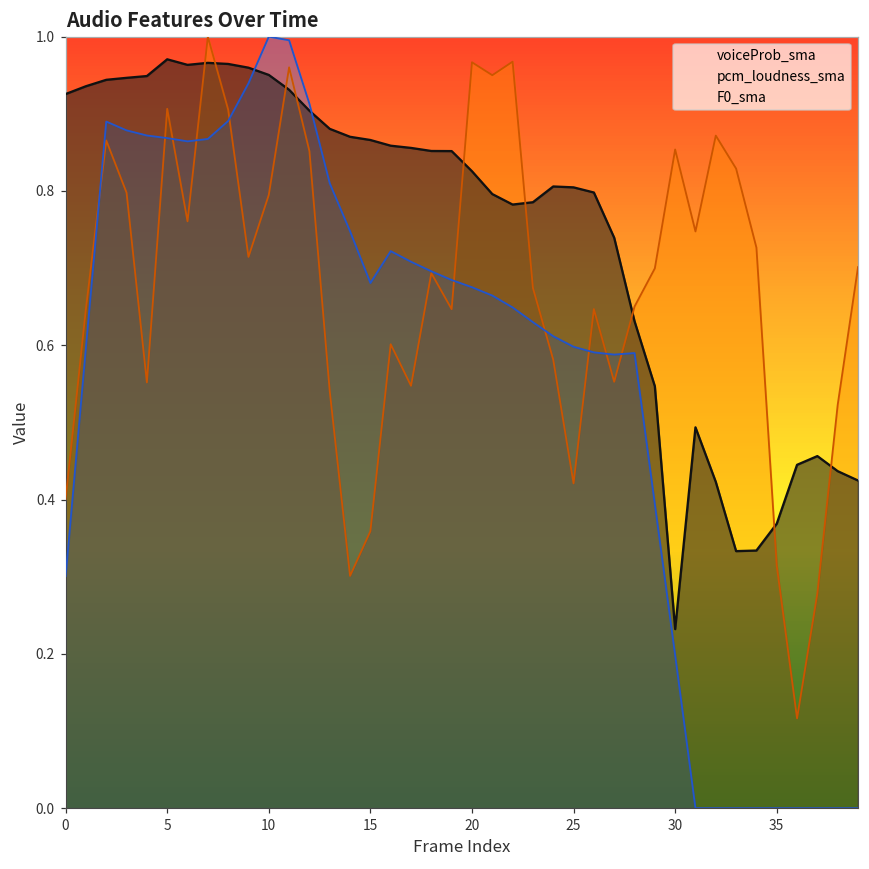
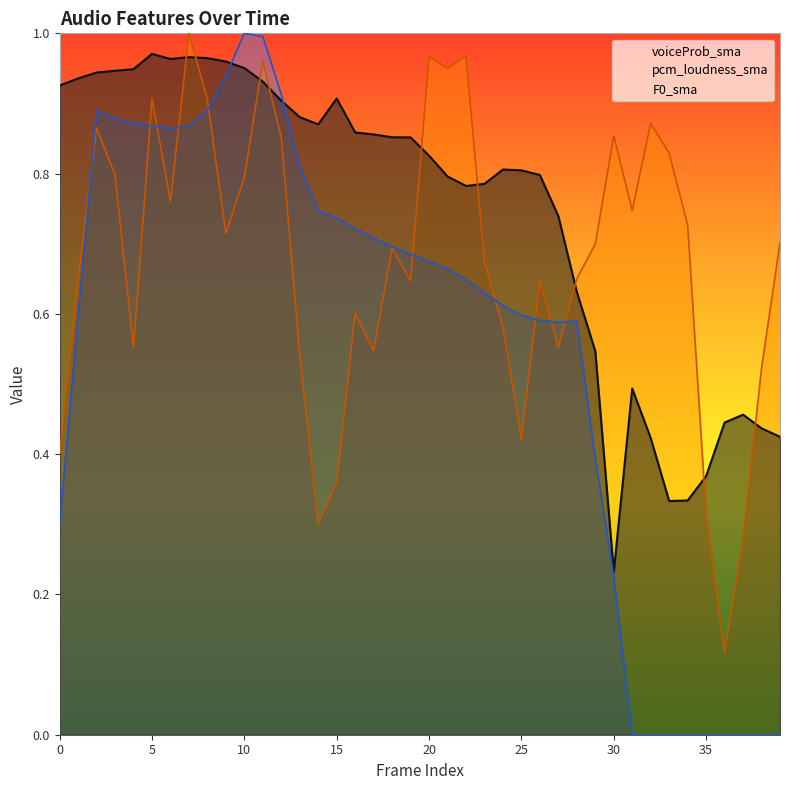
voiceProb_sma, 15: 0.87 -> 0.91
F0_sma, 15: 0.68 -> 0.74
F0_sma, 30: 0.20 -> 0.22
